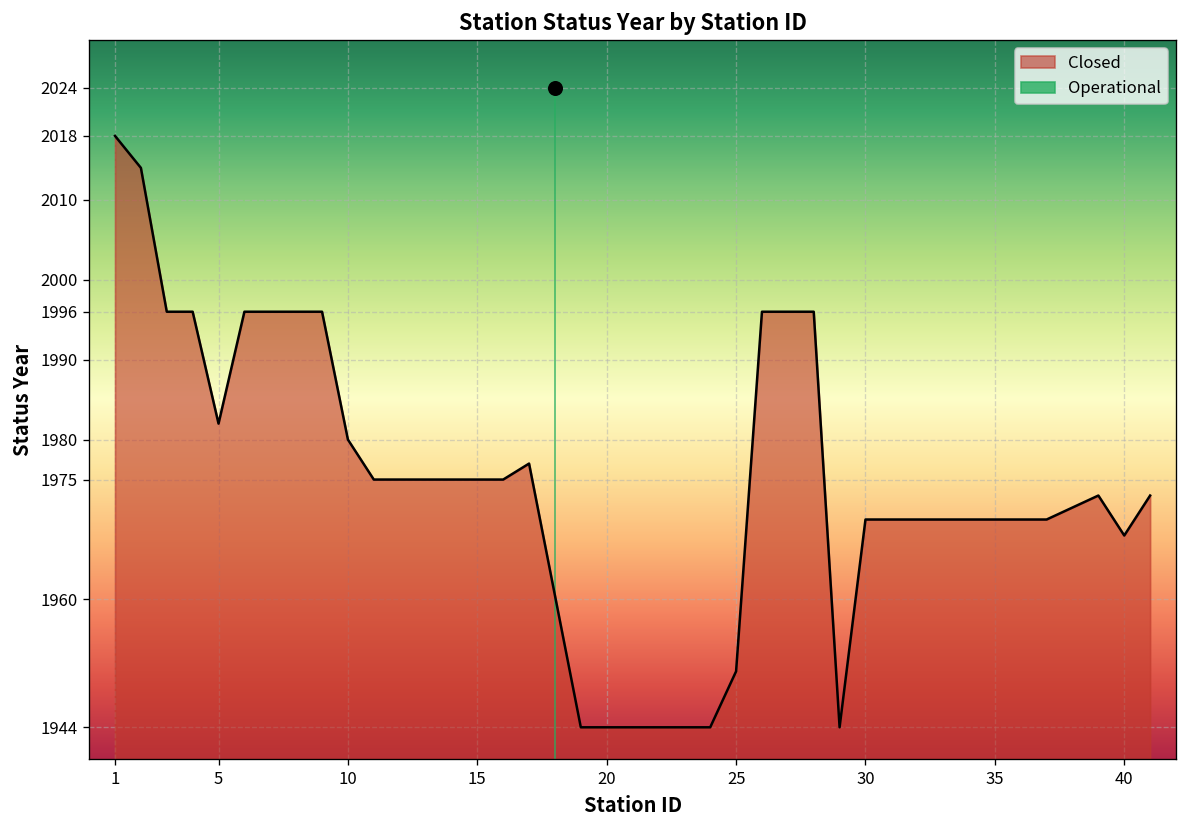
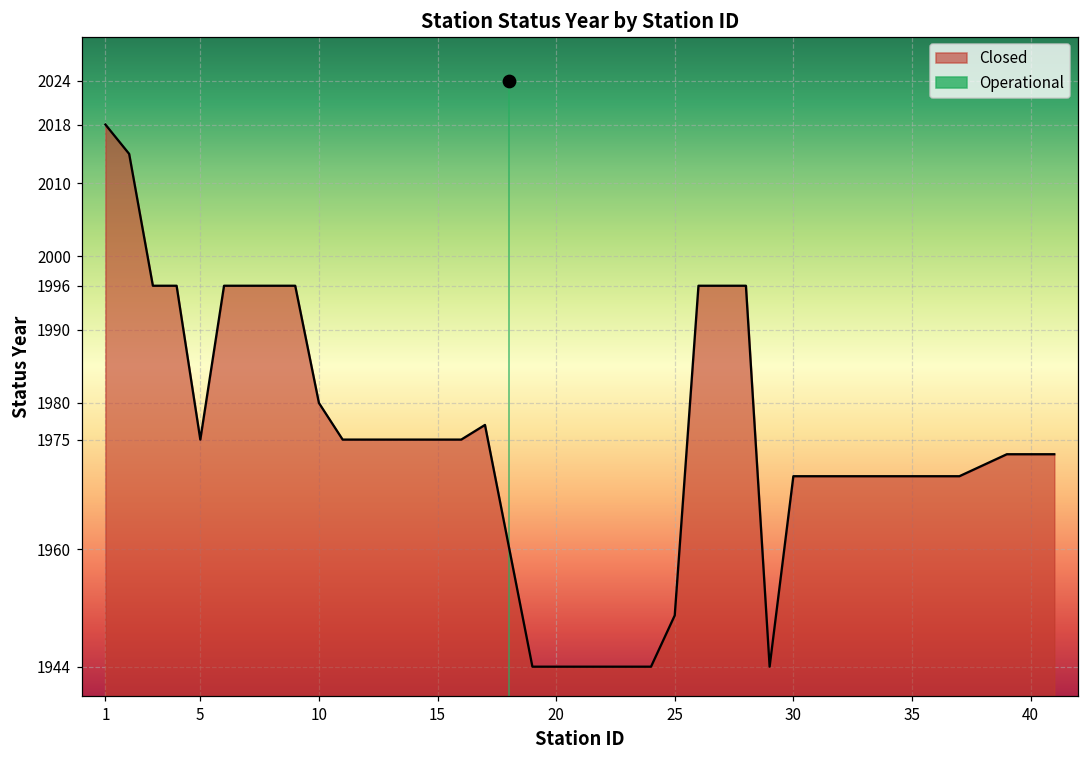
Closed, 5: 1982 -> 1975
Closed, 40: 1968 -> 1973
